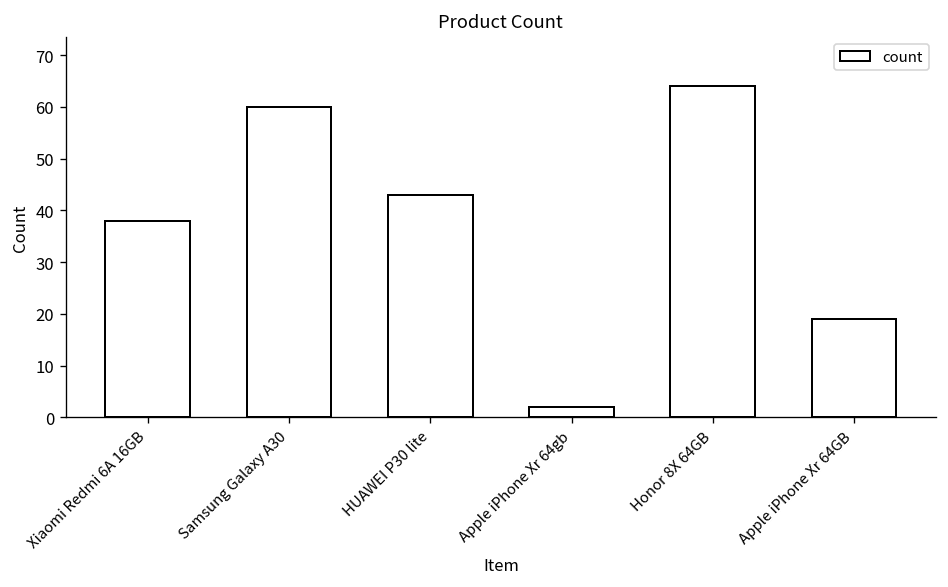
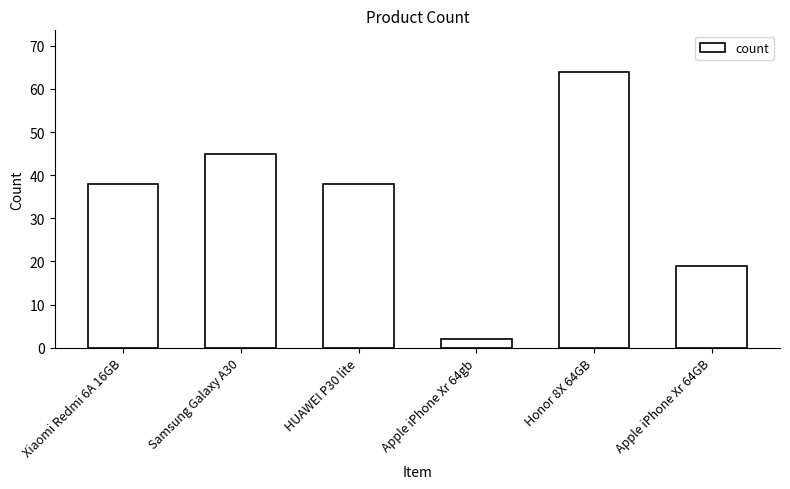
Samsung Galaxy A30: 60 -> 45
HUAWEI P30 lite: 43 -> 38
